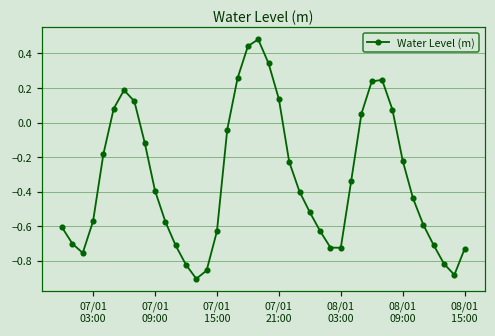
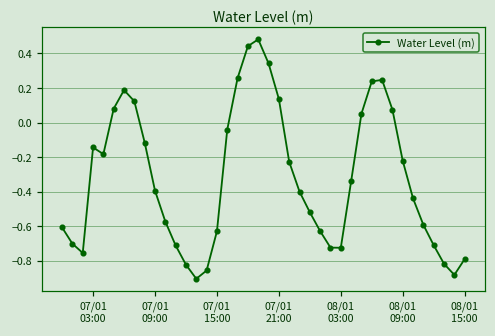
07/01 03:00: -0.57 -> -0.14
08/01 15:00: -0.73 -> -0.79
